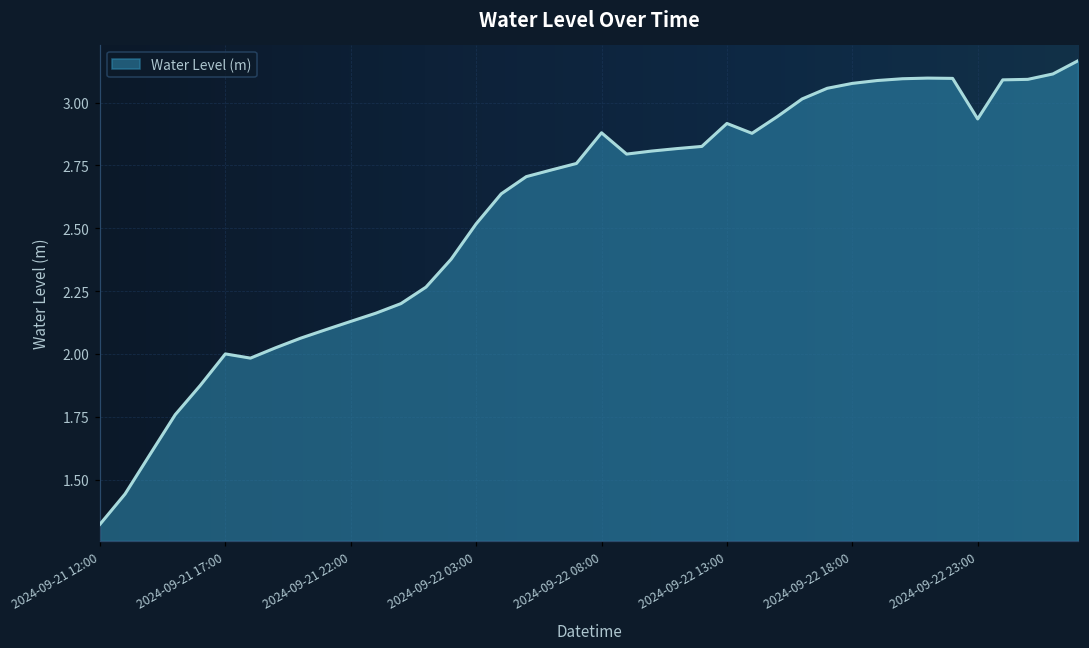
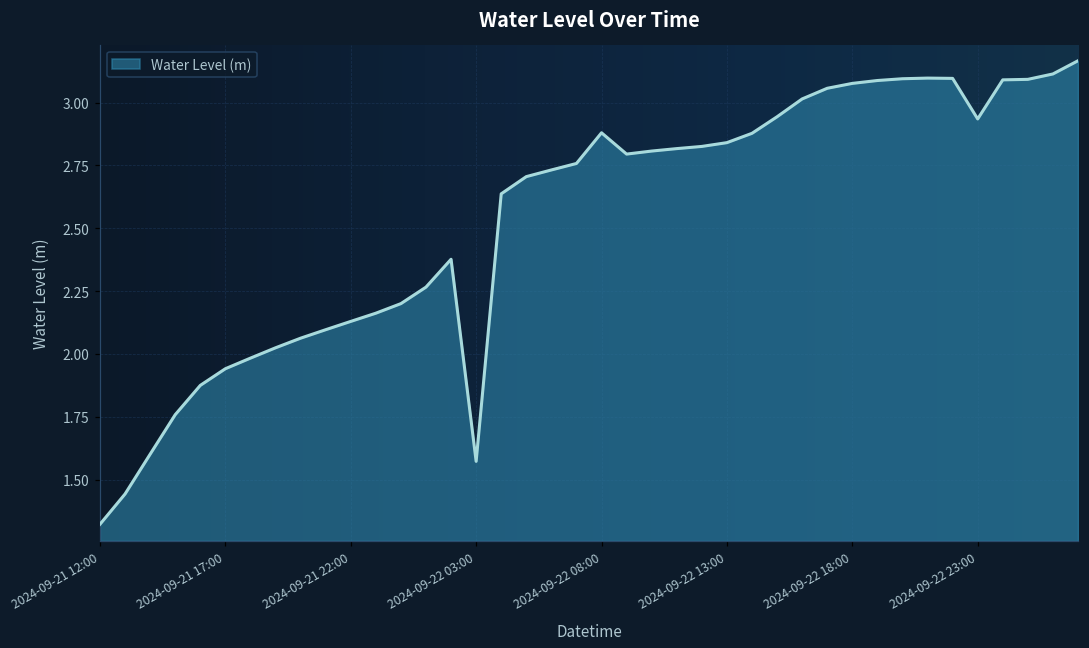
2024-09-21 17:00: 2.00 -> 1.94
2024-09-22 03:00: 2.52 -> 1.57
2024-09-22 13:00: 2.92 -> 2.84
